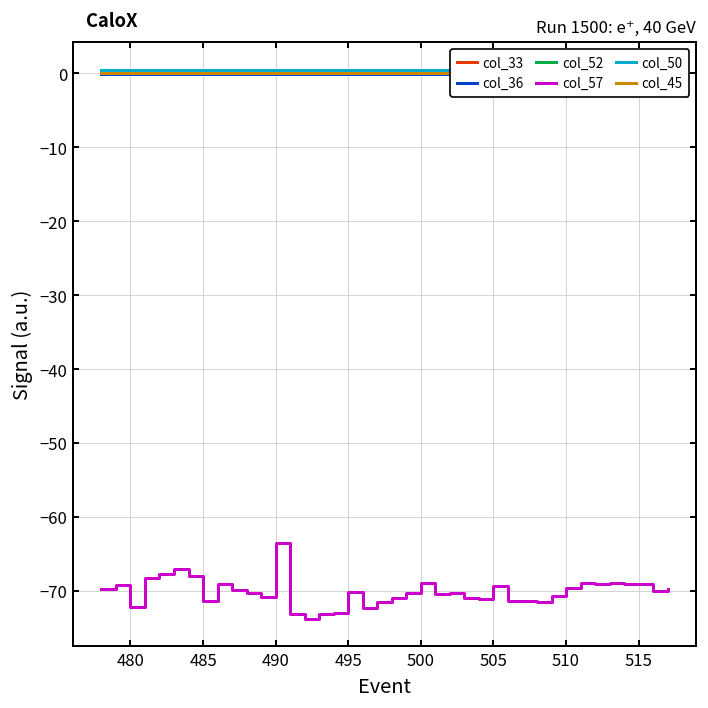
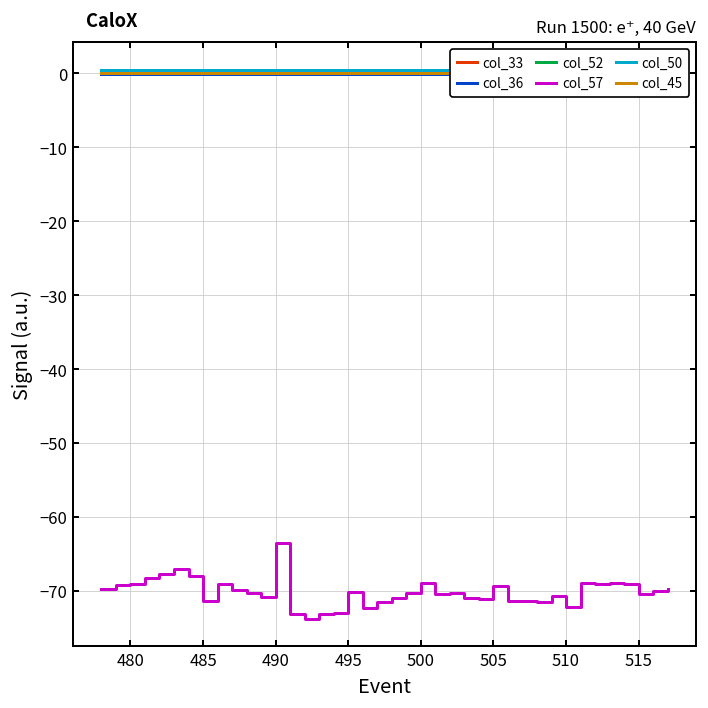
col_57, 480: -72 -> -69
col_57, 510: -70 -> -72
col_57, 515: -69 -> -70
